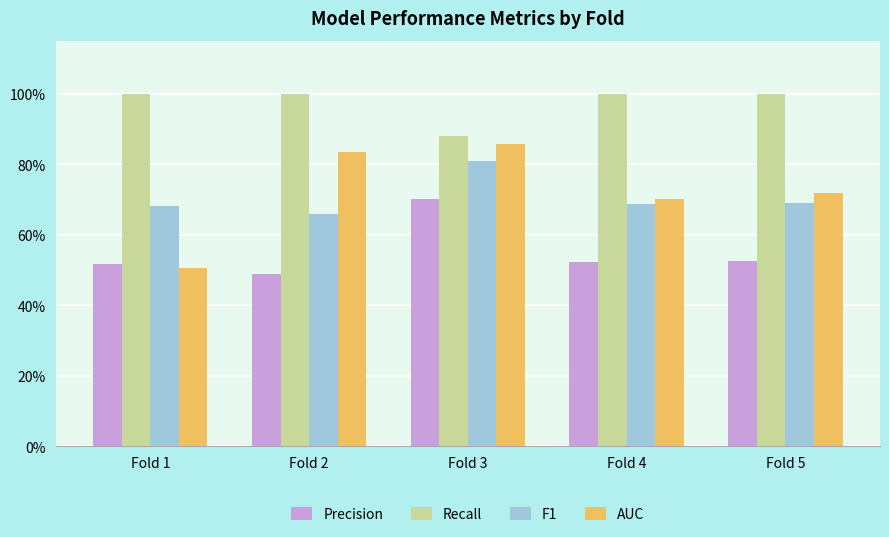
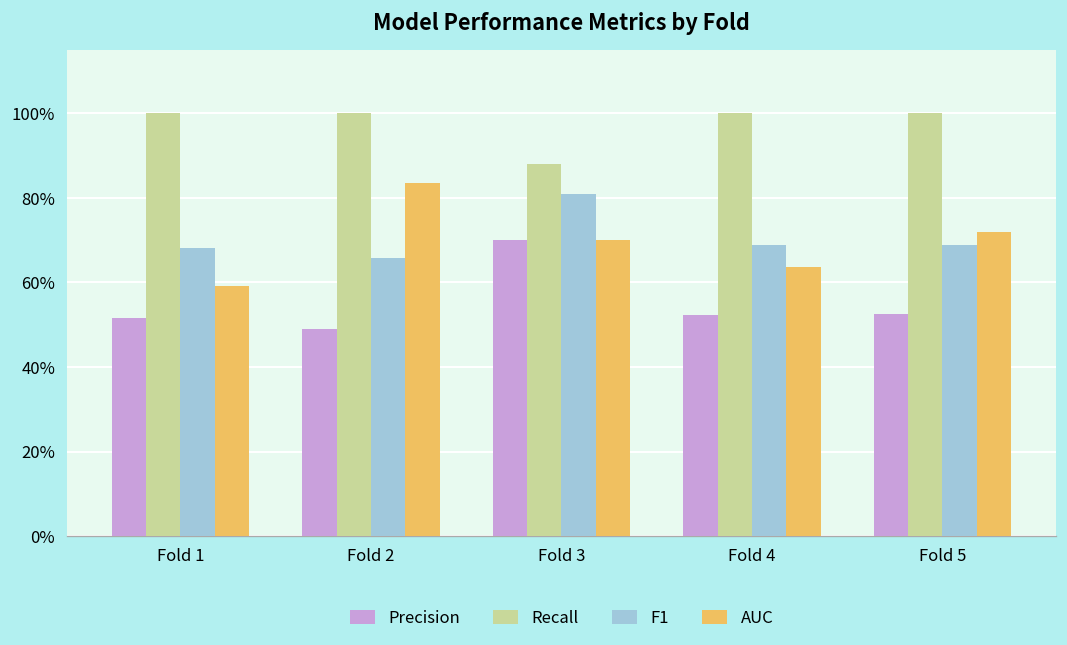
AUC, Fold 1: 51% -> 59%
AUC, Fold 3: 86% -> 70%
AUC, Fold 4: 70% -> 64%
